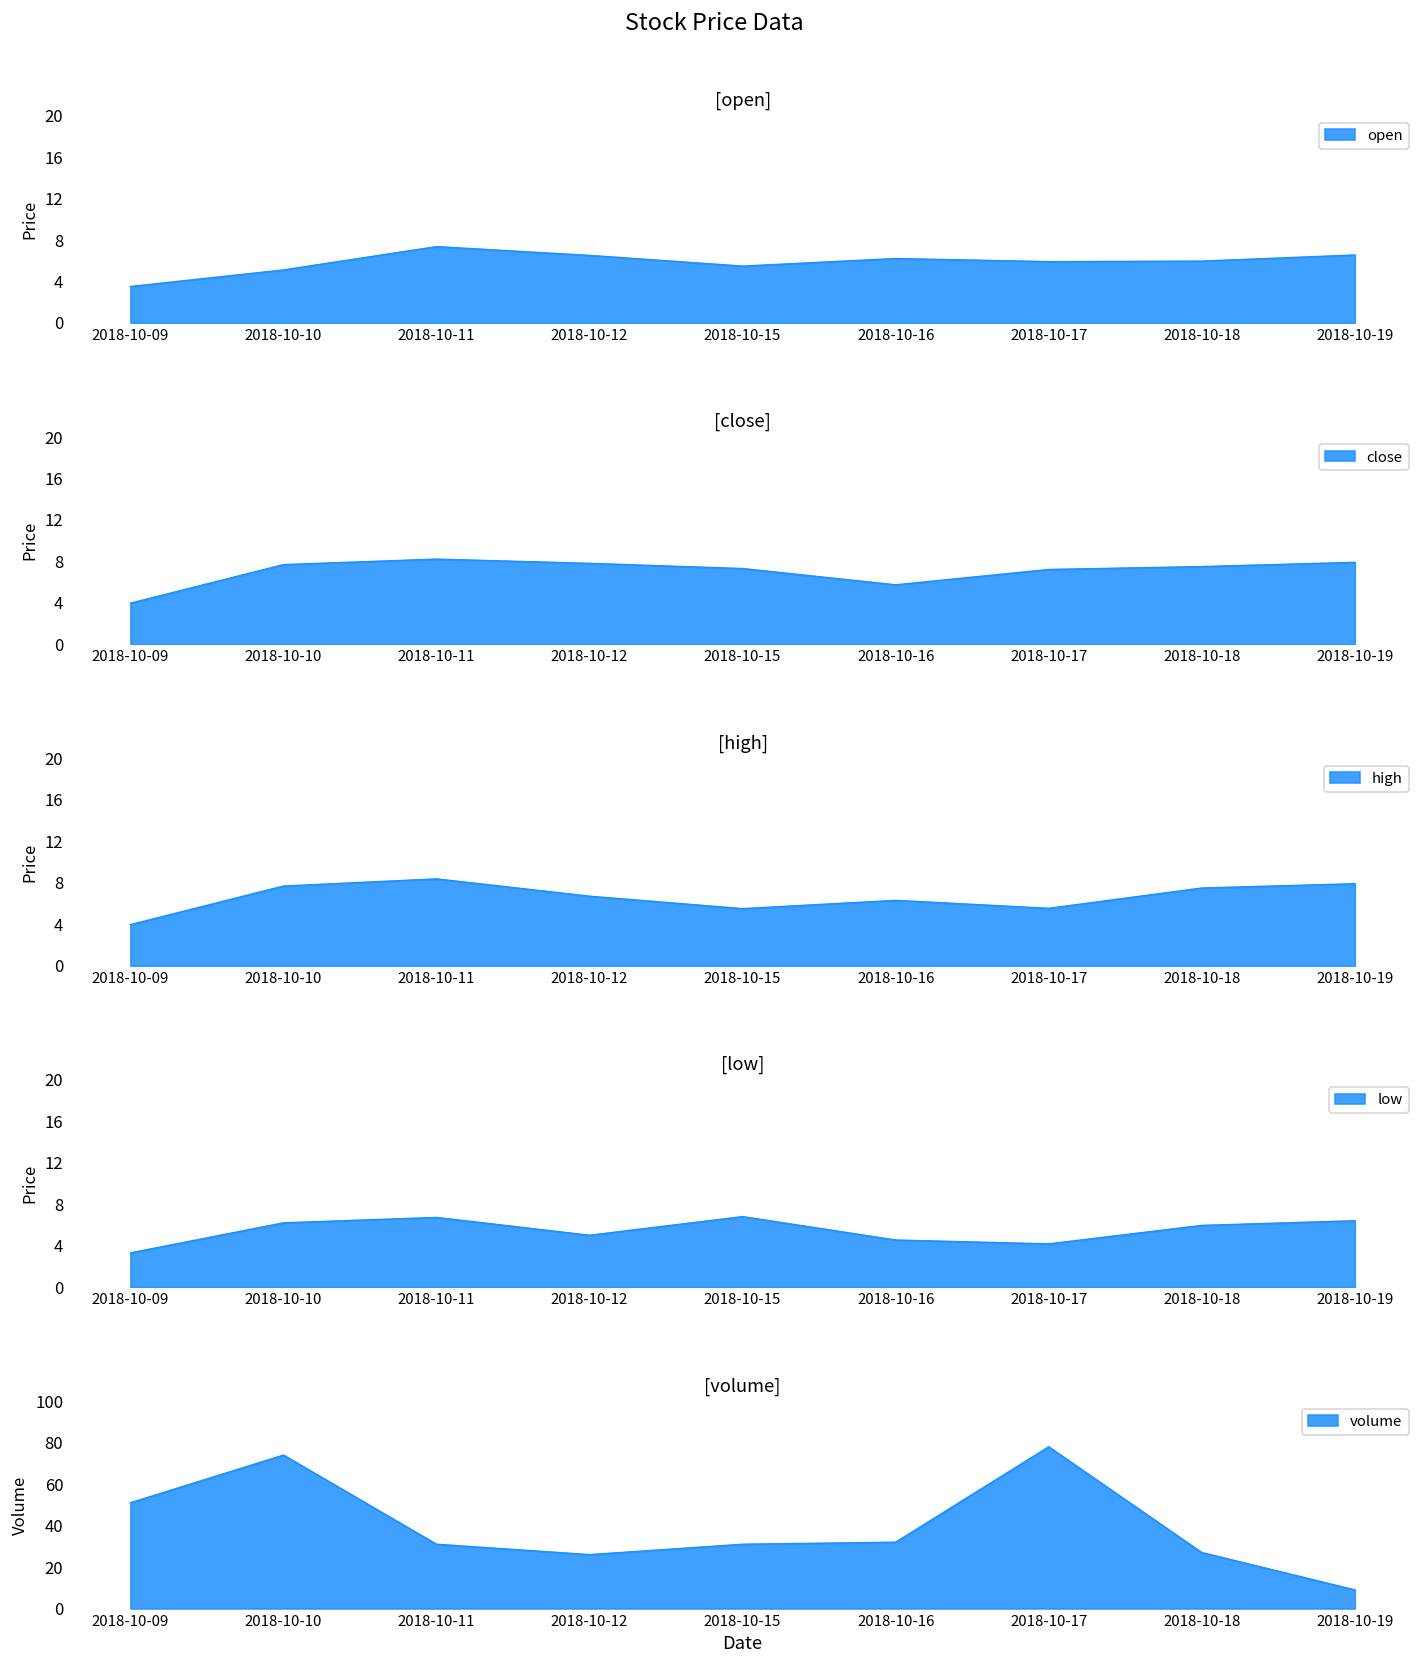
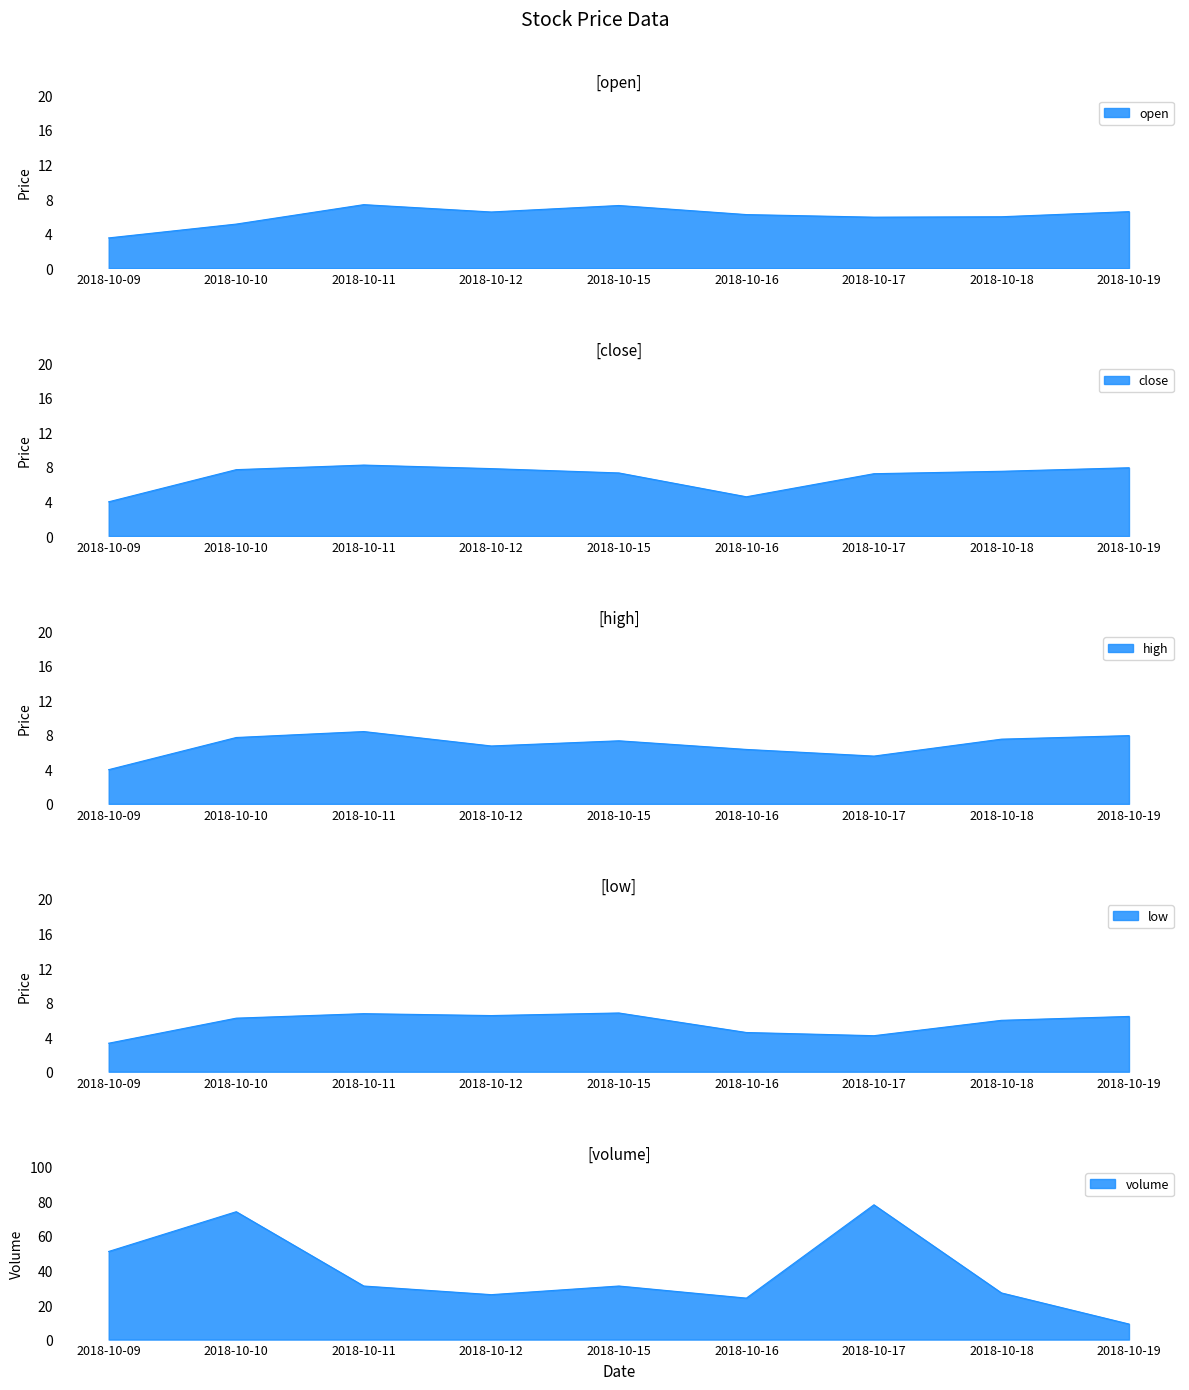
[open], 2018-10-15: 5 -> 7
[close], 2018-10-16: 6 -> 5
[high], 2018-10-15: 6 -> 7
[low], 2018-10-12: 5 -> 7
[volume], 2018-10-16: 32 -> 24
